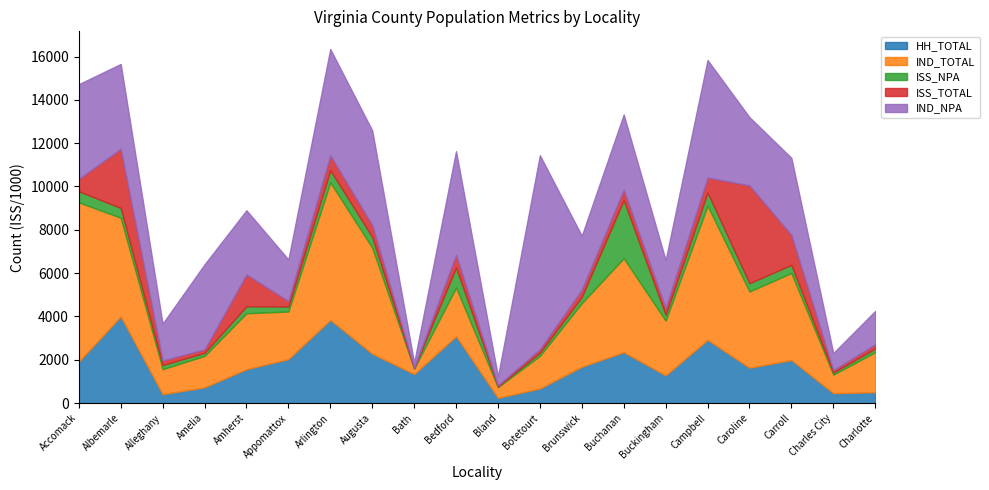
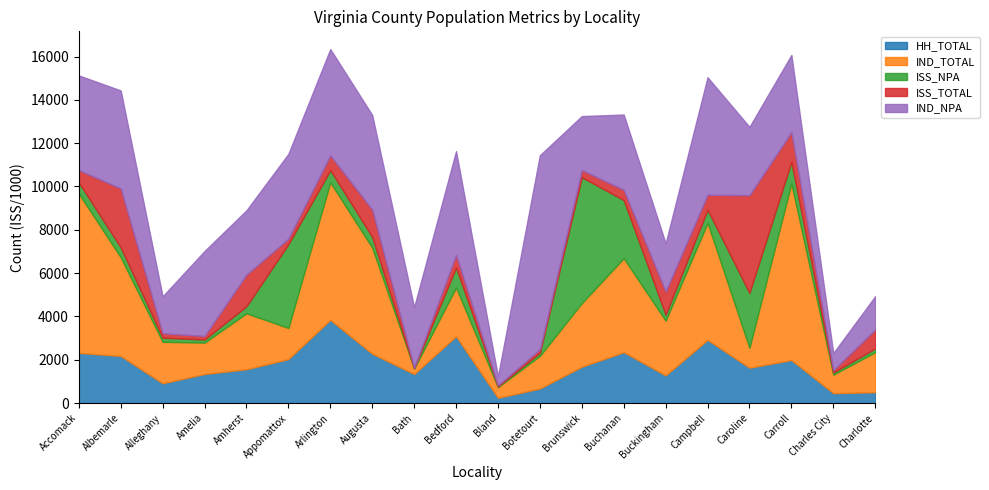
HH_TOTAL, Accomack: 1900 -> 2300
HH_TOTAL, Albemarle: 4000 -> 2200
IND_NPA, Albemarle: 3900 -> 4500
HH_TOTAL, Alleghany: 400 -> 900
IND_TOTAL, Alleghany: 1200 -> 1900
HH_TOTAL, Amelia: 700 -> 1300
IND_TOTAL, Appomattox: 2200 -> 1400
ISS_NPA, Appomattox: 200 -> 3900
IND_NPA, Appomattox: 1900 -> 3900
ISS_TOTAL, Augusta: 500 -> 1300
IND_NPA, Bath: 200 -> 2800
ISS_NPA, Brunswick: 300 -> 5800
ISS_TOTAL, Buckingham: 300 -> 1100
IND_TOTAL, Campbell: 6200 -> 5400
IND_TOTAL, Caroline: 3500 -> 900
ISS_NPA, Caroline: 400 -> 2500
IND_TOTAL, Carroll: 4000 -> 8200
ISS_NPA, Carroll: 400 -> 1000
ISS_TOTAL, Charlotte: 200 -> 900
